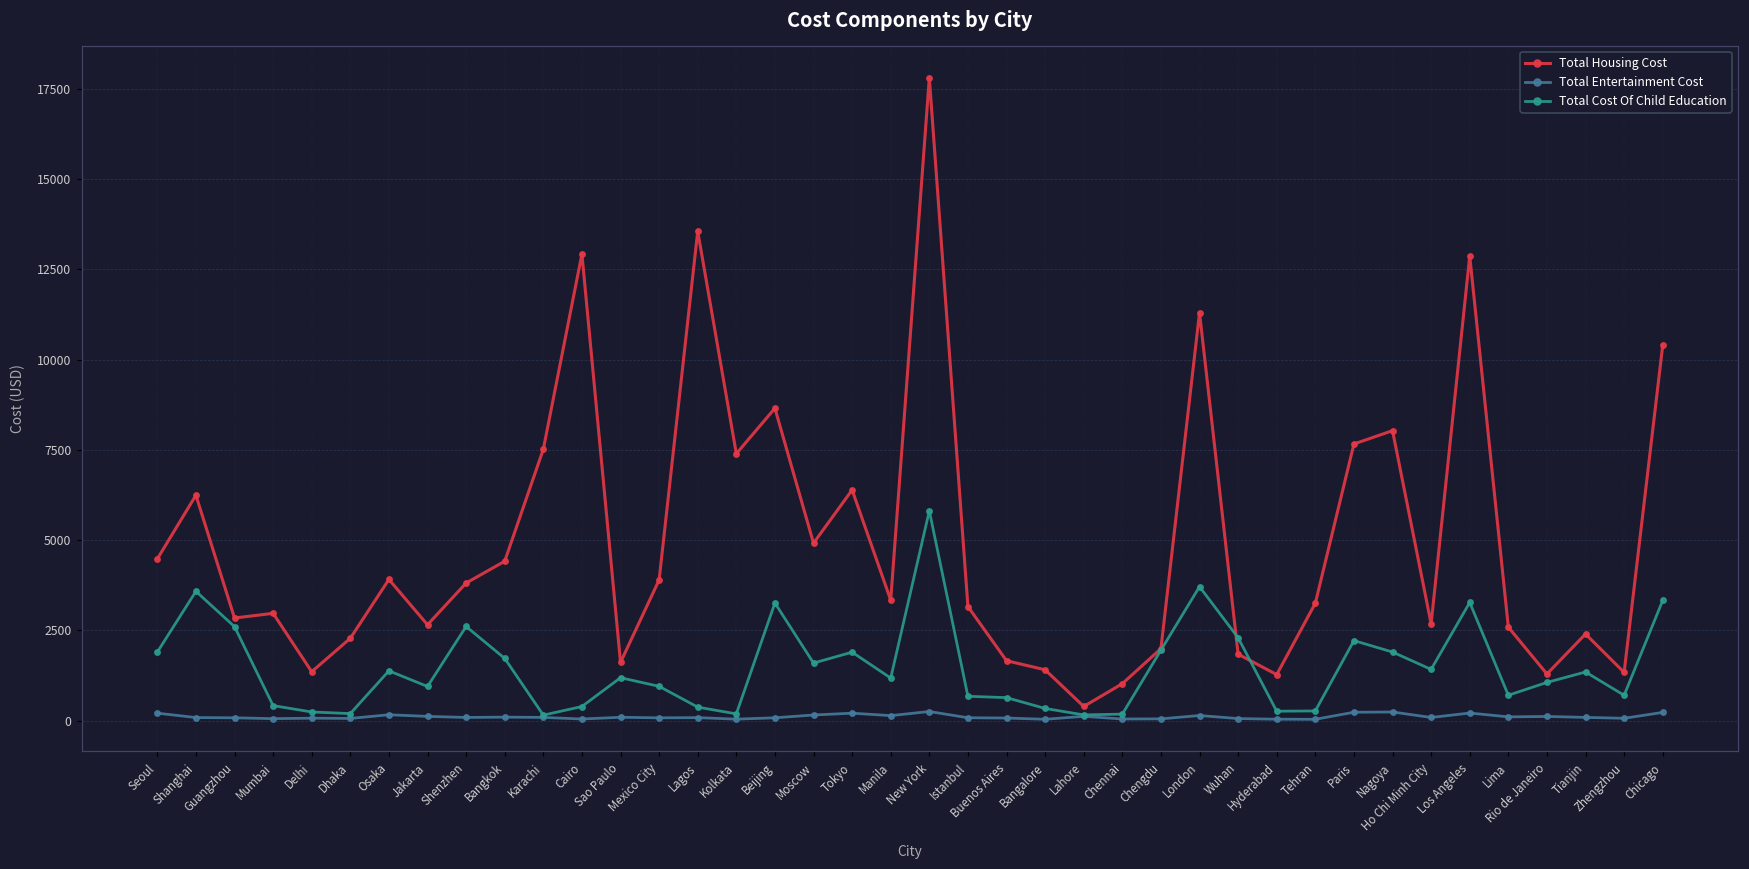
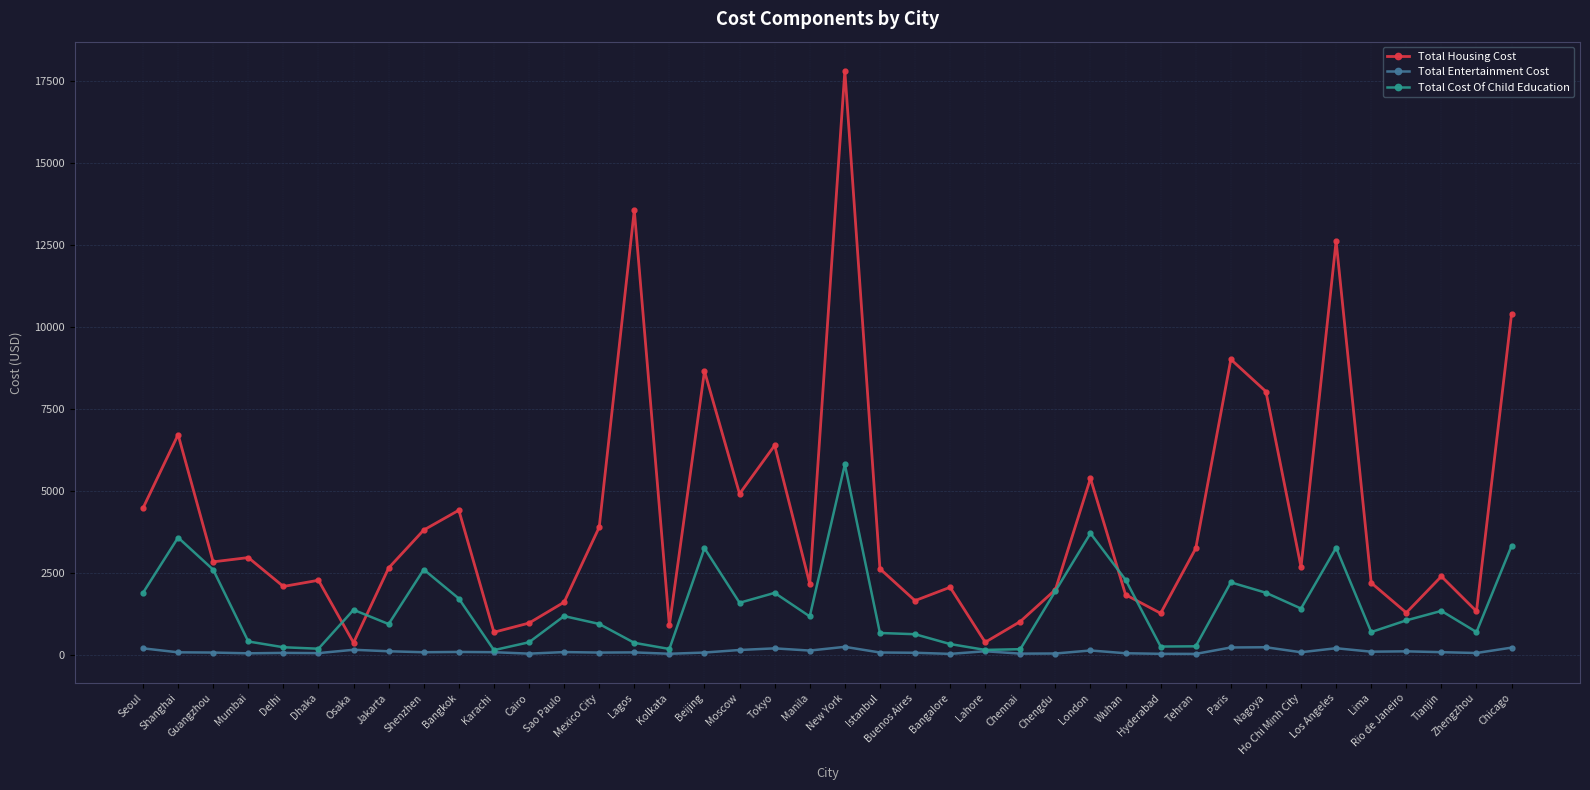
Total Housing Cost, Shanghai: 6200 -> 6700
Total Housing Cost, Delhi: 1400 -> 2100
Total Housing Cost, Osaka: 3900 -> 400
Total Housing Cost, Karachi: 7500 -> 700
Total Housing Cost, Cairo: 12900 -> 1000
Total Housing Cost, Kolkata: 7400 -> 900
Total Housing Cost, Manila: 3300 -> 2200
Total Housing Cost, Istanbul: 3200 -> 2600
Total Housing Cost, Bangalore: 1400 -> 2100
Total Housing Cost, London: 11300 -> 5400
Total Housing Cost, Paris: 7700 -> 9000
Total Housing Cost, Los Angeles: 12900 -> 12600
Total Housing Cost, Lima: 2600 -> 2200
